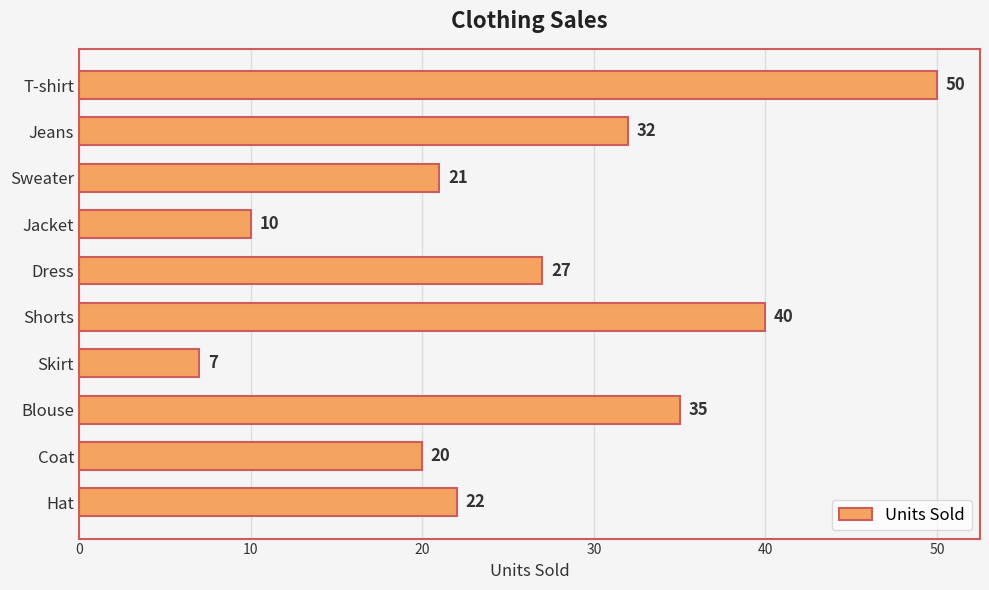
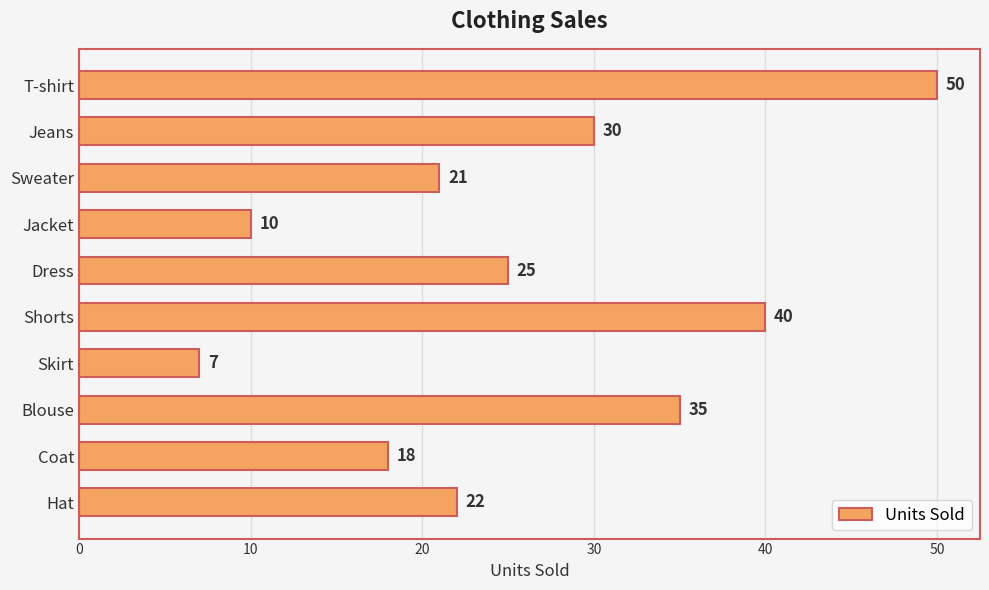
Jeans: 32 -> 30
Dress: 27 -> 25
Coat: 20 -> 18
